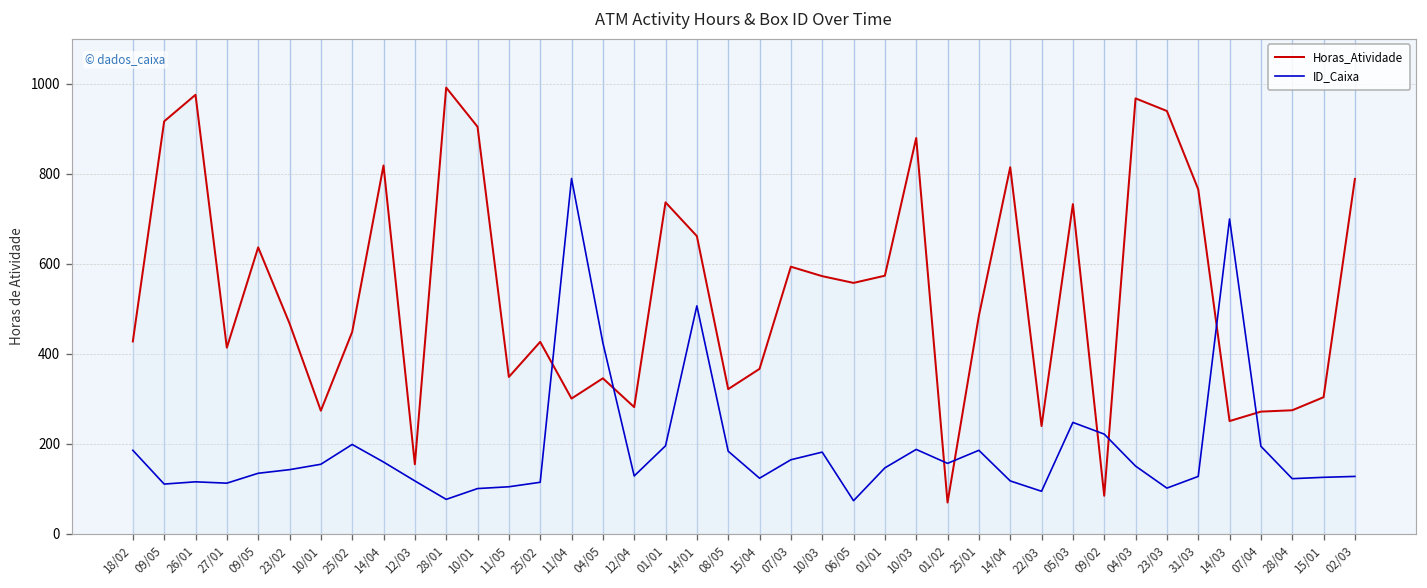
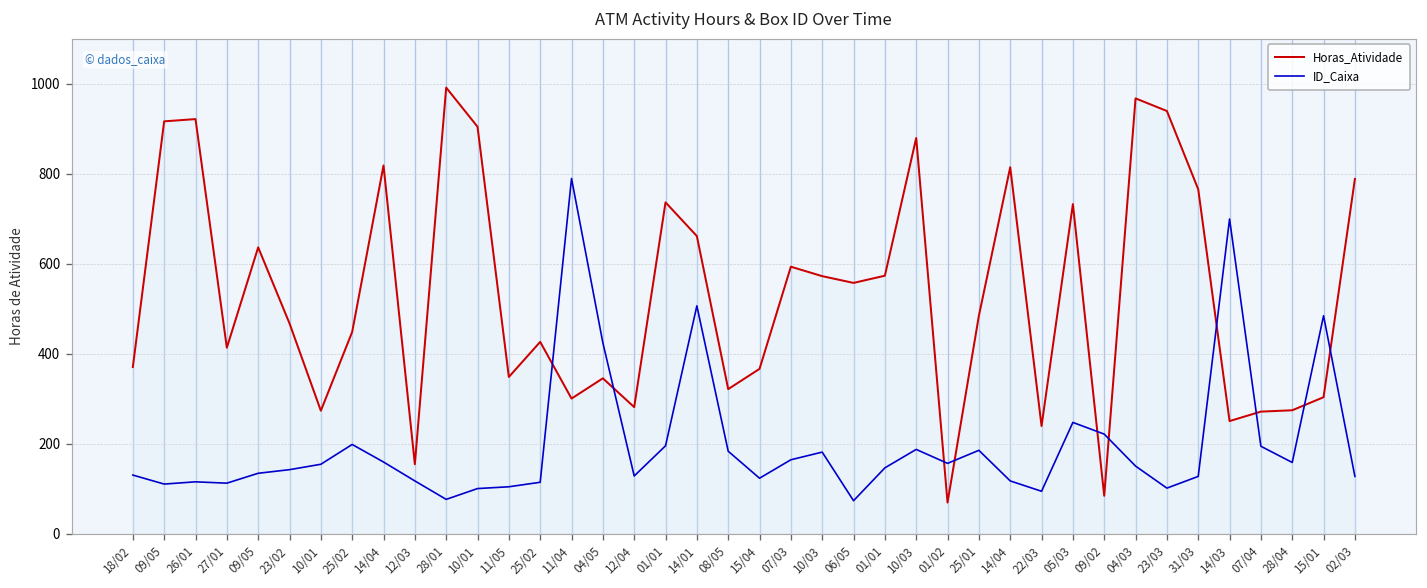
Horas_Atividade, 18/02: 430 -> 370
ID_Caixa, 18/02: 190 -> 130
Horas_Atividade, 26/01: 980 -> 920
ID_Caixa, 28/04: 120 -> 160
ID_Caixa, 15/01: 130 -> 480
